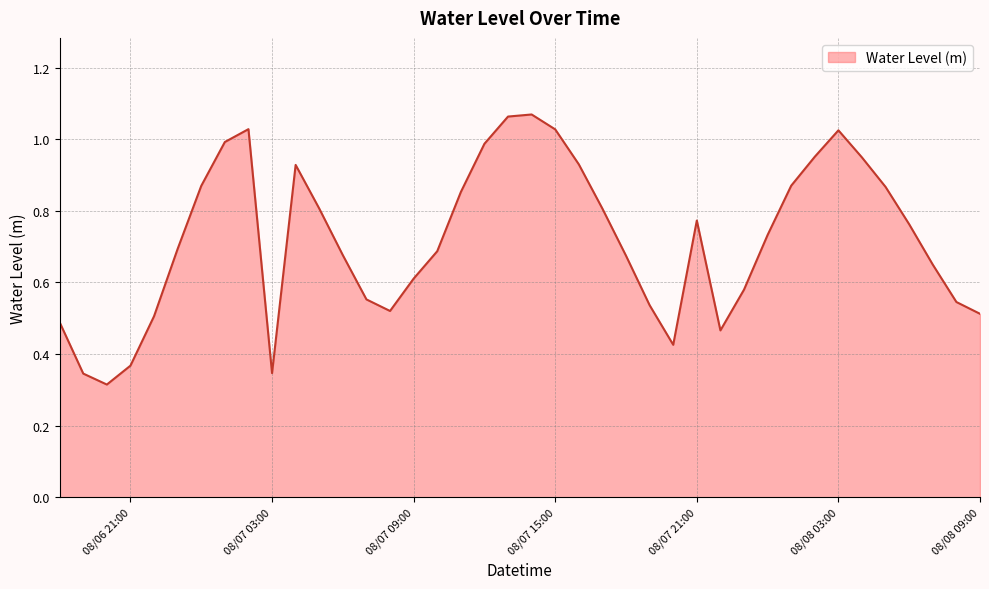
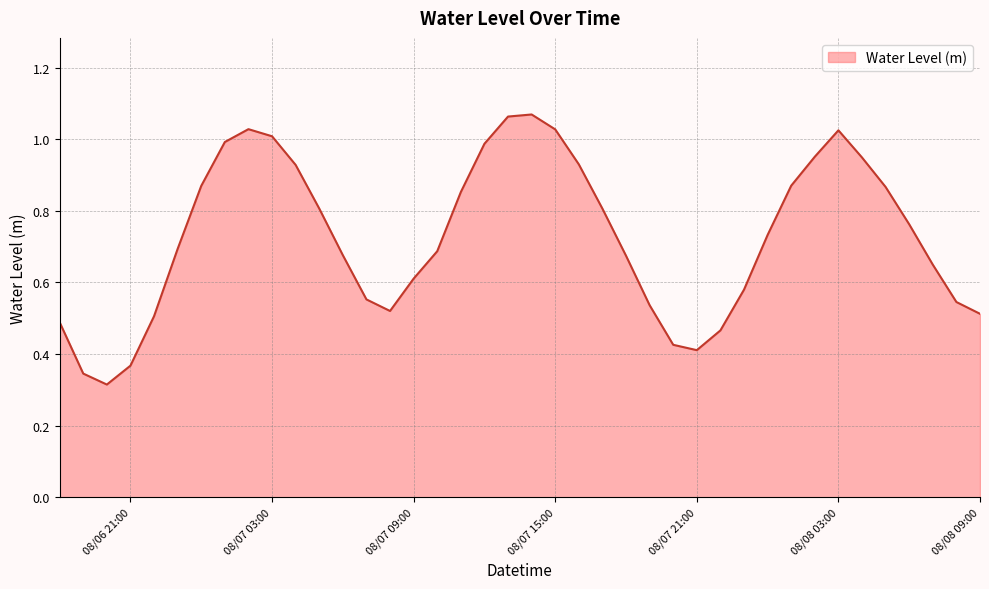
08/07 03:00: 0.35 -> 1.01
08/07 21:00: 0.77 -> 0.41
